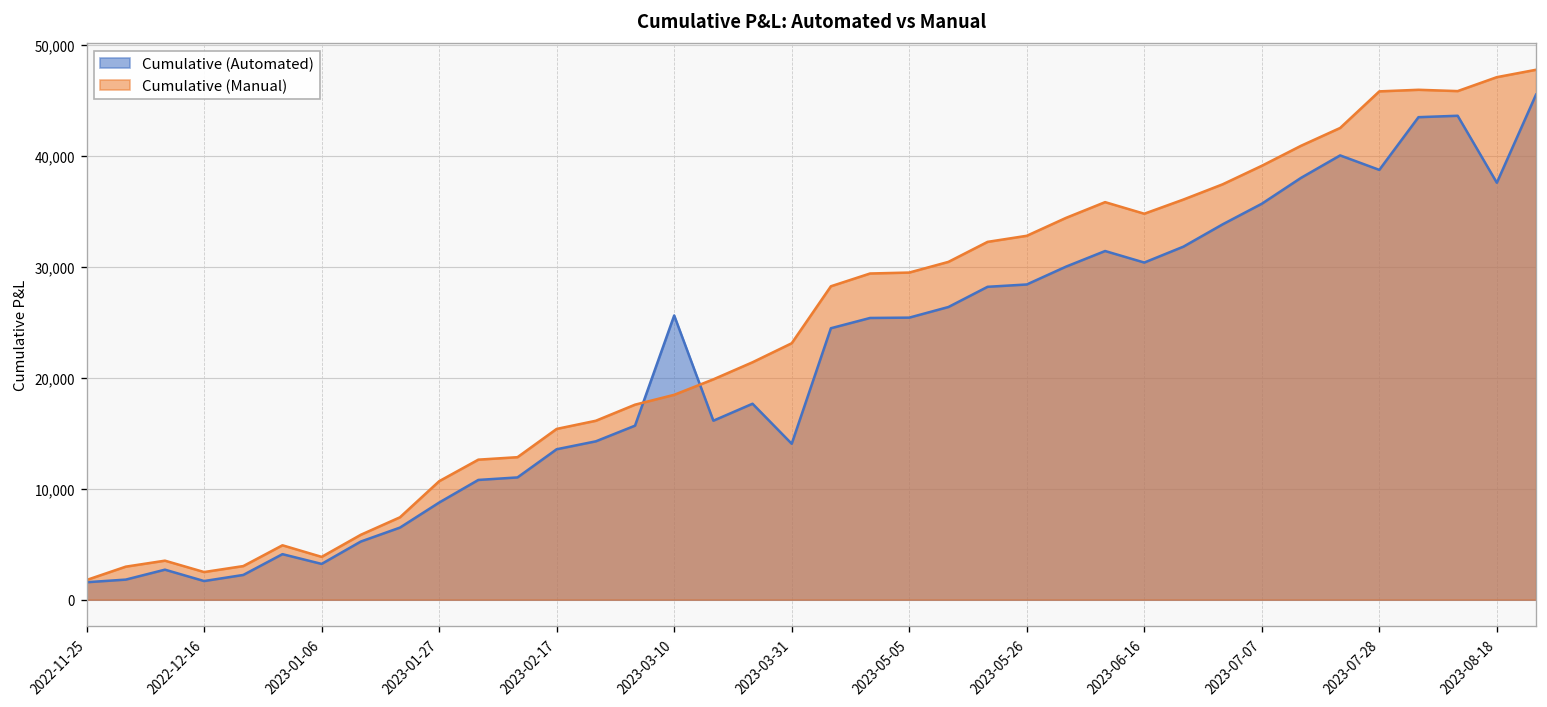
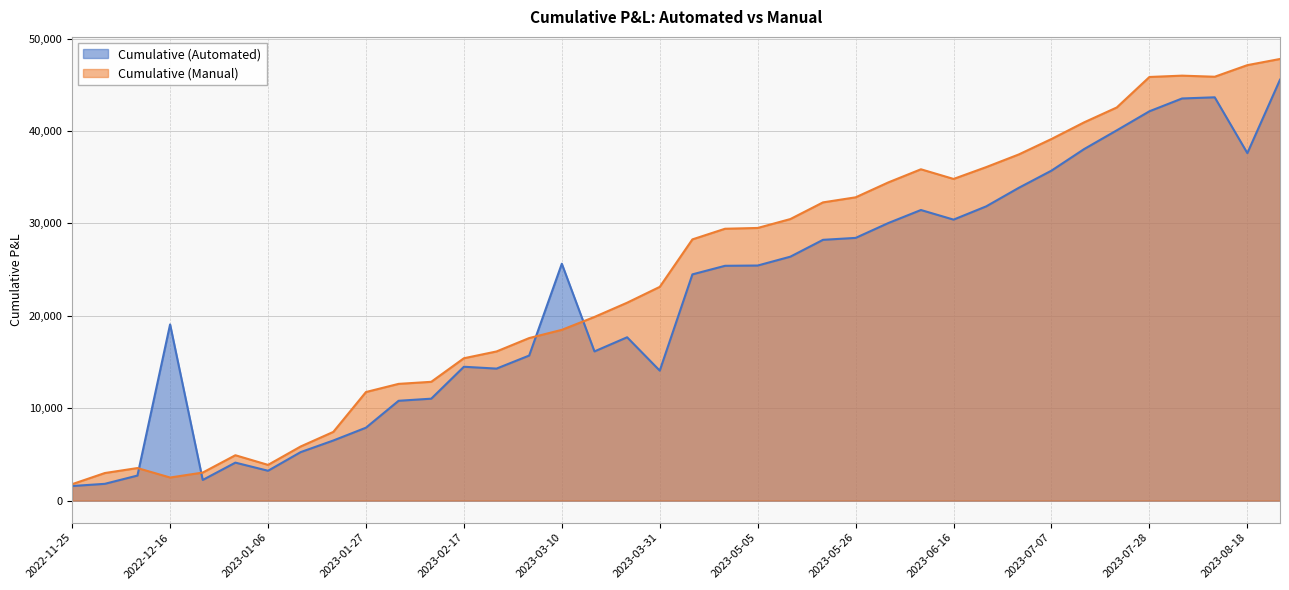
Cumulative (Automated), 2022-12-16: 2,000 -> 19,000
Cumulative (Automated), 2023-01-27: 9,000 -> 8,000
Cumulative (Manual), 2023-01-27: 11,000 -> 12,000
Cumulative (Automated), 2023-02-17: 13,600 -> 14,500
Cumulative (Automated), 2023-07-28: 39,000 -> 42,000
